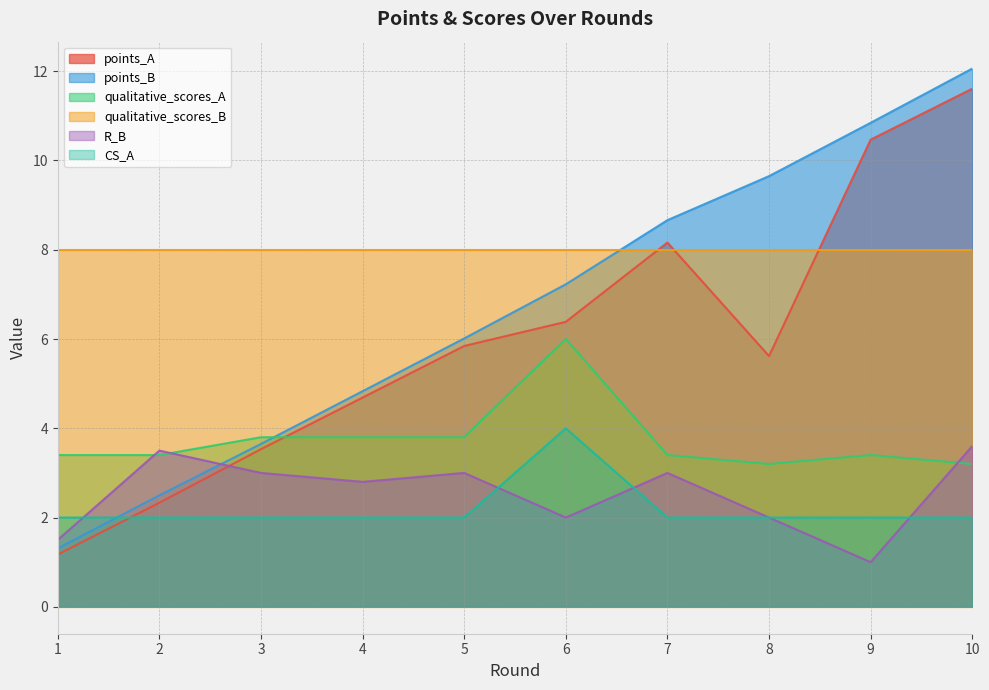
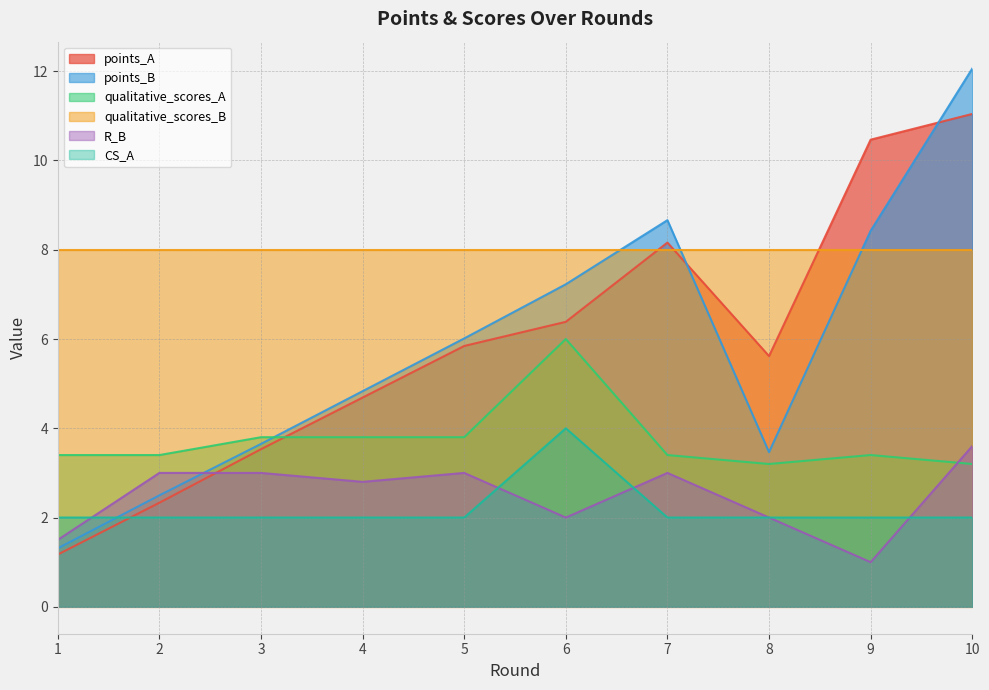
R_B, 2: 3.5 -> 3.0
points_B, 8: 9.6 -> 3.5
points_B, 9: 10.8 -> 8.4
points_A, 10: 11.6 -> 11.0
